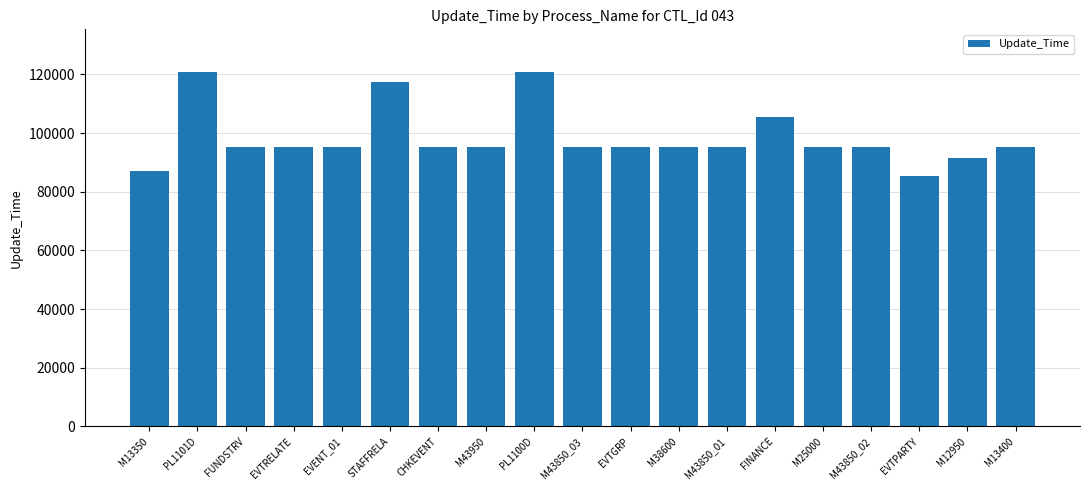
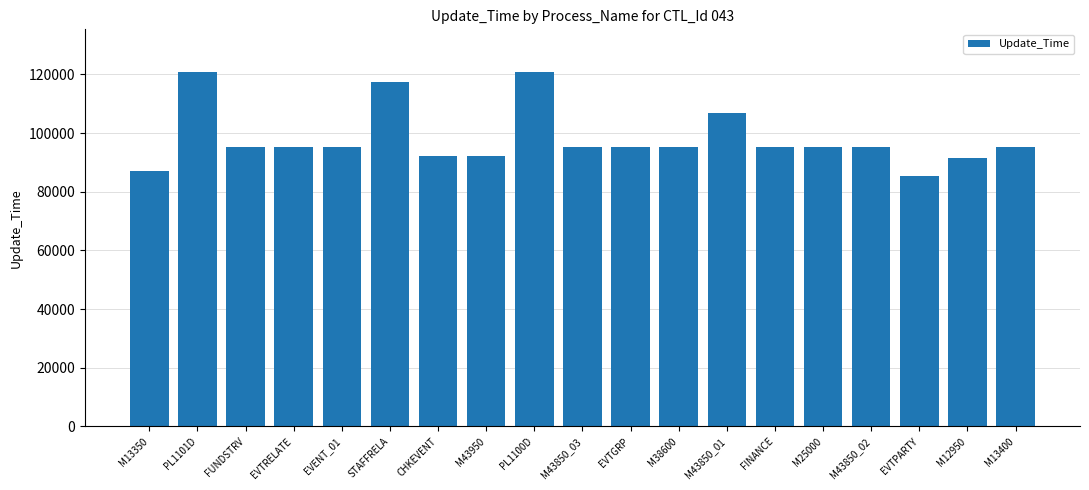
CHKEVENT: 95000 -> 92000
M43950: 95000 -> 92000
M43850_01: 95000 -> 107000
FINANCE: 105000 -> 95000
